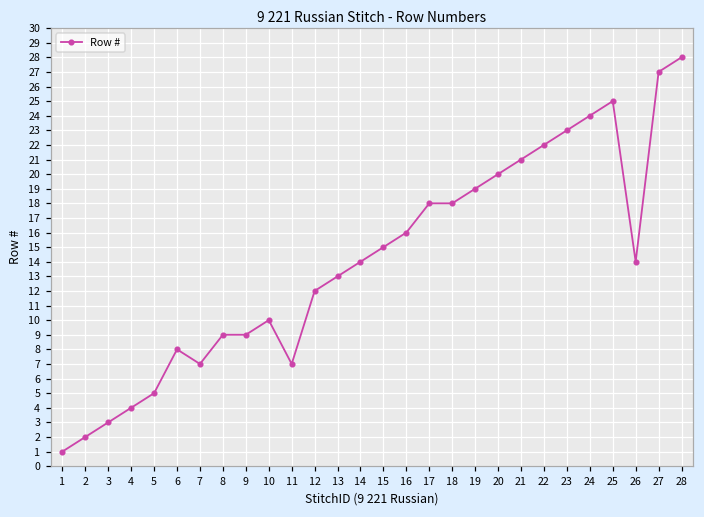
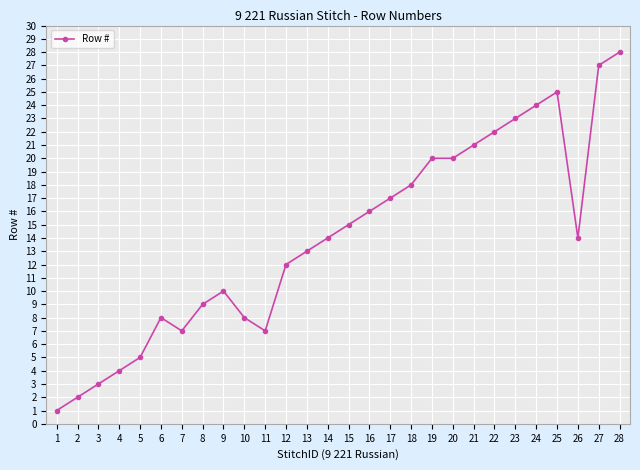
9: 9 -> 10
10: 10 -> 8
17: 18 -> 17
19: 19 -> 20
